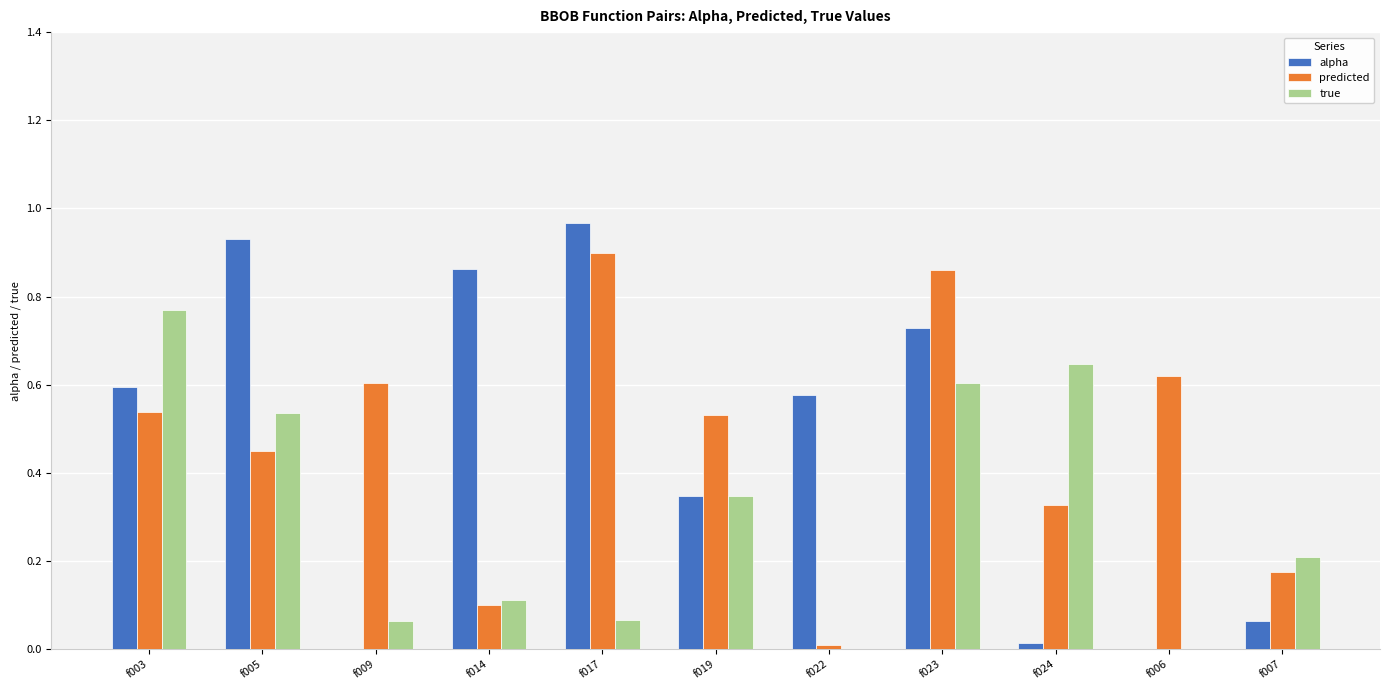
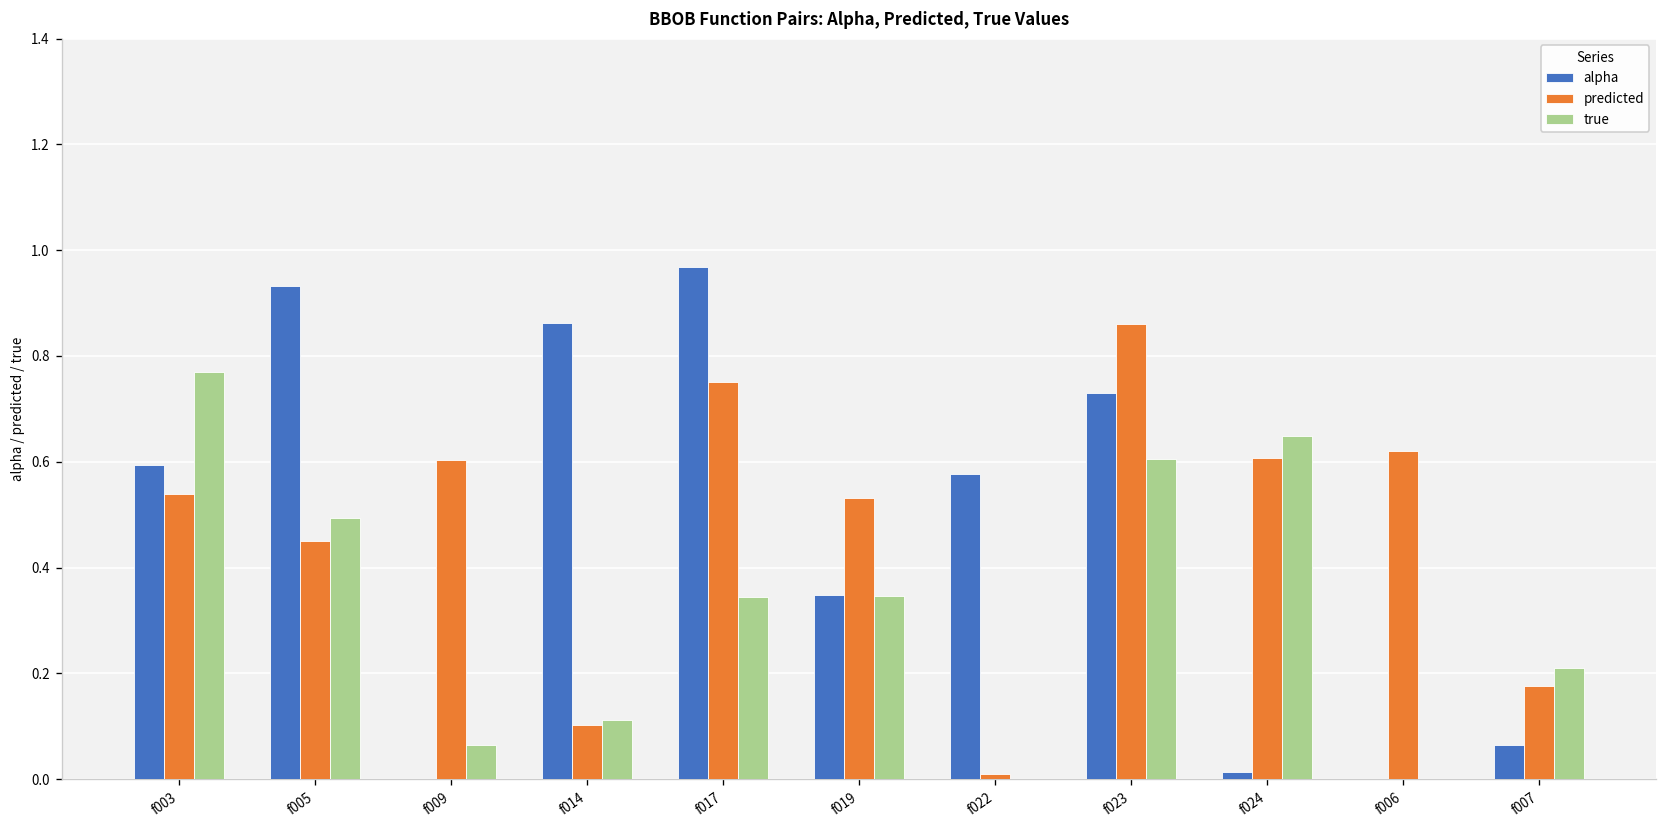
true, f005: 0.53 -> 0.49
predicted, f017: 0.90 -> 0.75
true, f017: 0.07 -> 0.35
predicted, f024: 0.33 -> 0.61
